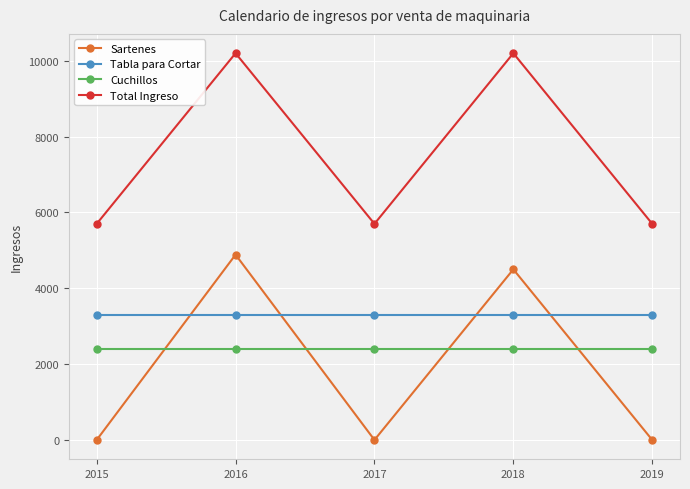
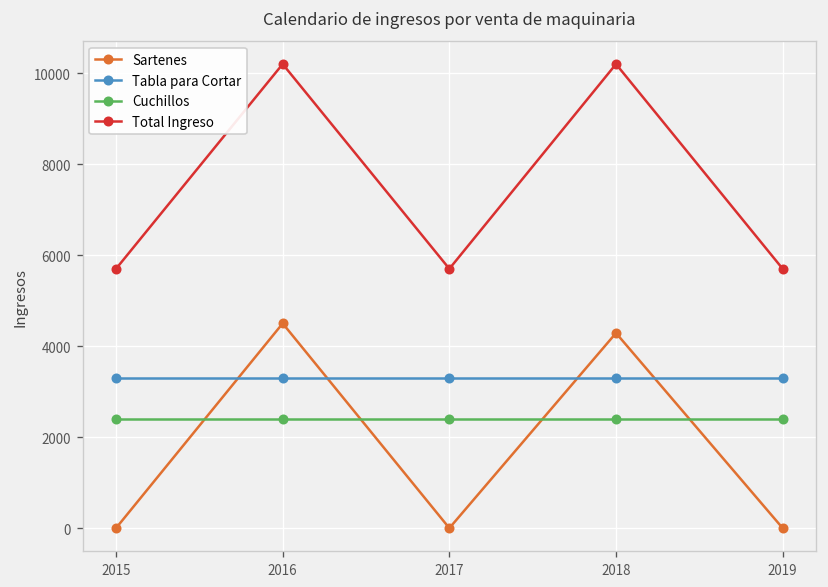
Sartenes, 2016: 4900 -> 4500
Sartenes, 2018: 4500 -> 4300
